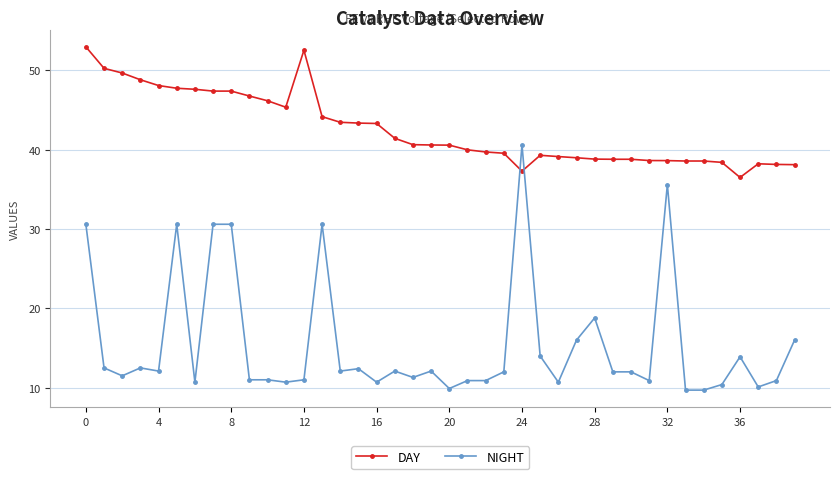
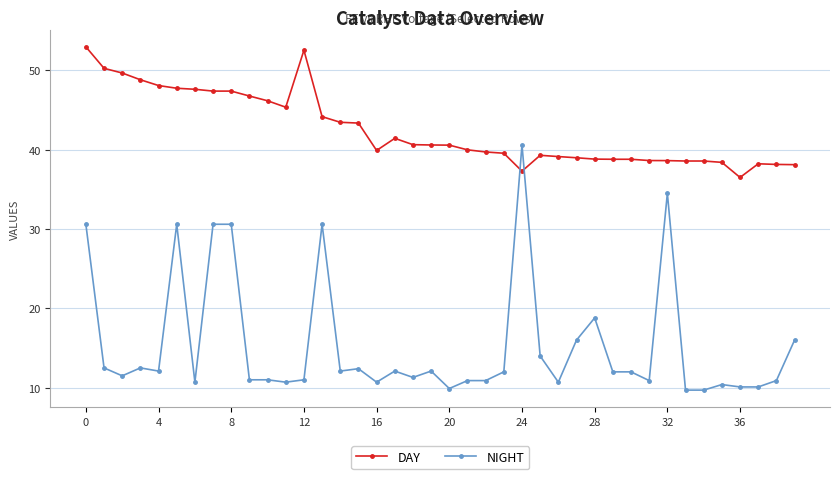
DAY, 16: 43 -> 40
NIGHT, 32: 36 -> 35
NIGHT, 36: 14 -> 10
